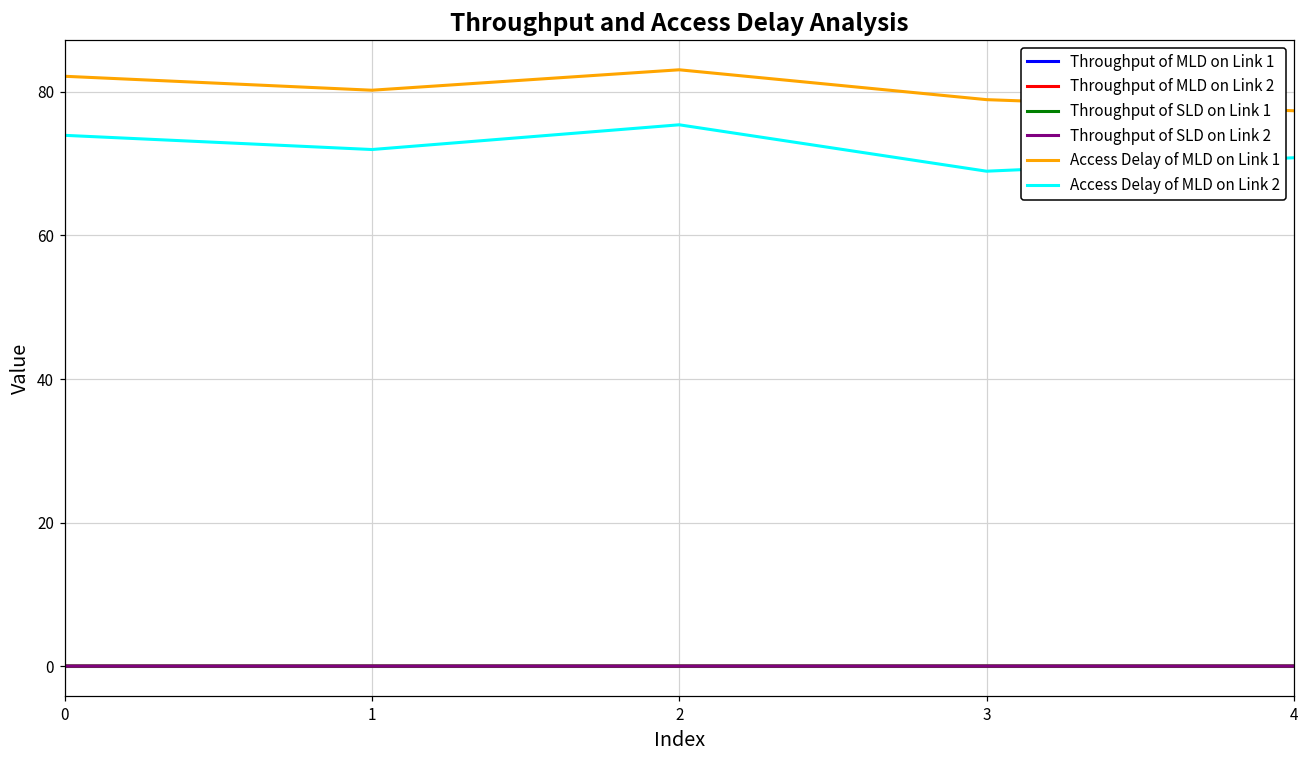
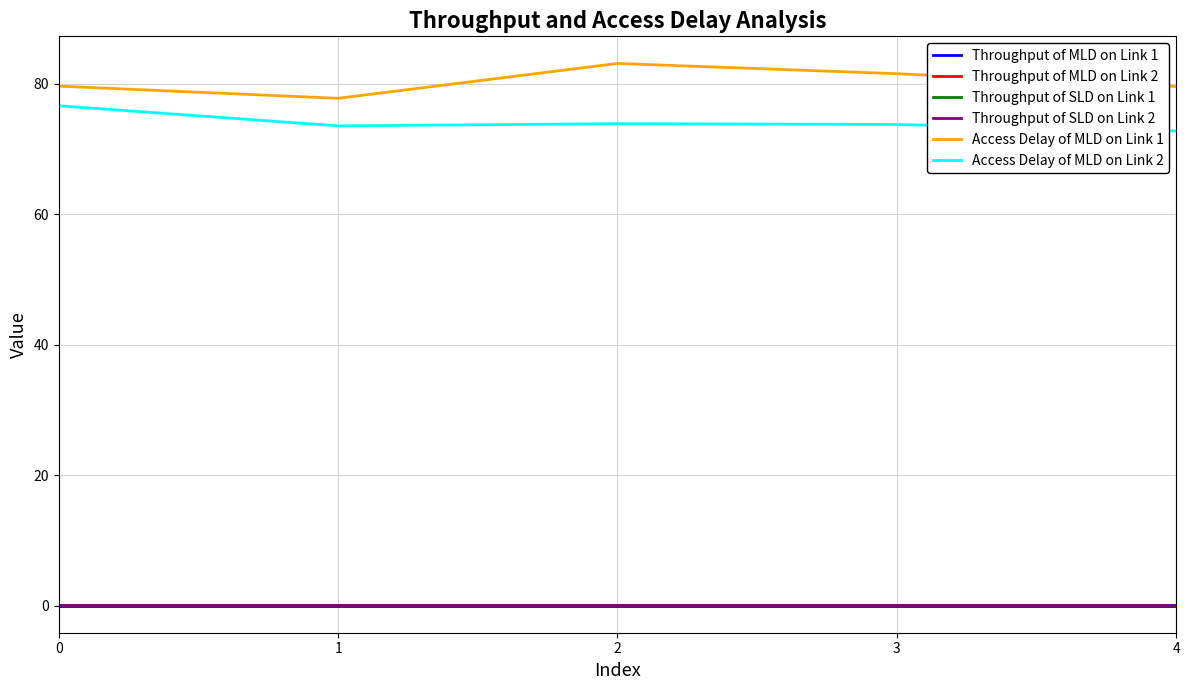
Access Delay of MLD on Link 1, 0: 82 -> 80
Access Delay of MLD on Link 2, 0: 74 -> 77
Access Delay of MLD on Link 1, 1: 80 -> 78
Access Delay of MLD on Link 2, 1: 72 -> 74
Access Delay of MLD on Link 2, 2: 75 -> 74
Access Delay of MLD on Link 1, 3: 79 -> 82
Access Delay of MLD on Link 2, 3: 69 -> 74
Access Delay of MLD on Link 1, 4: 77 -> 80
Access Delay of MLD on Link 2, 4: 71 -> 73
